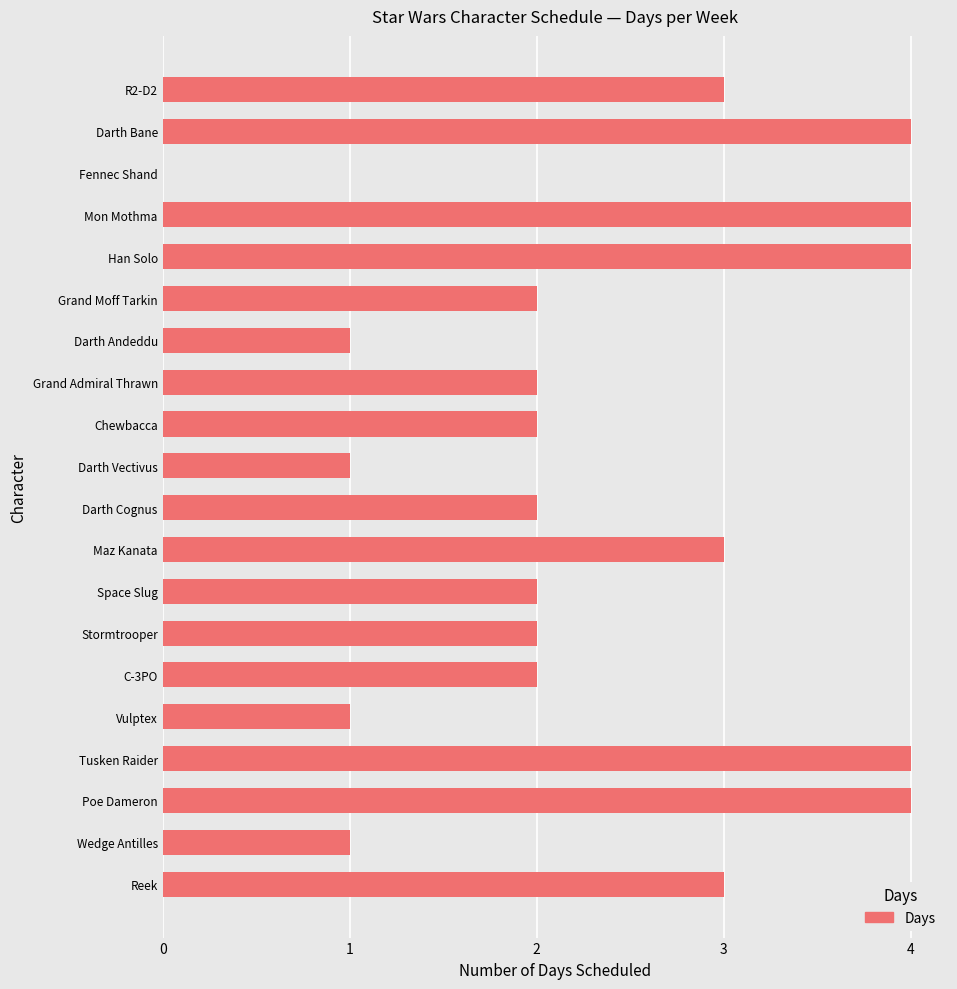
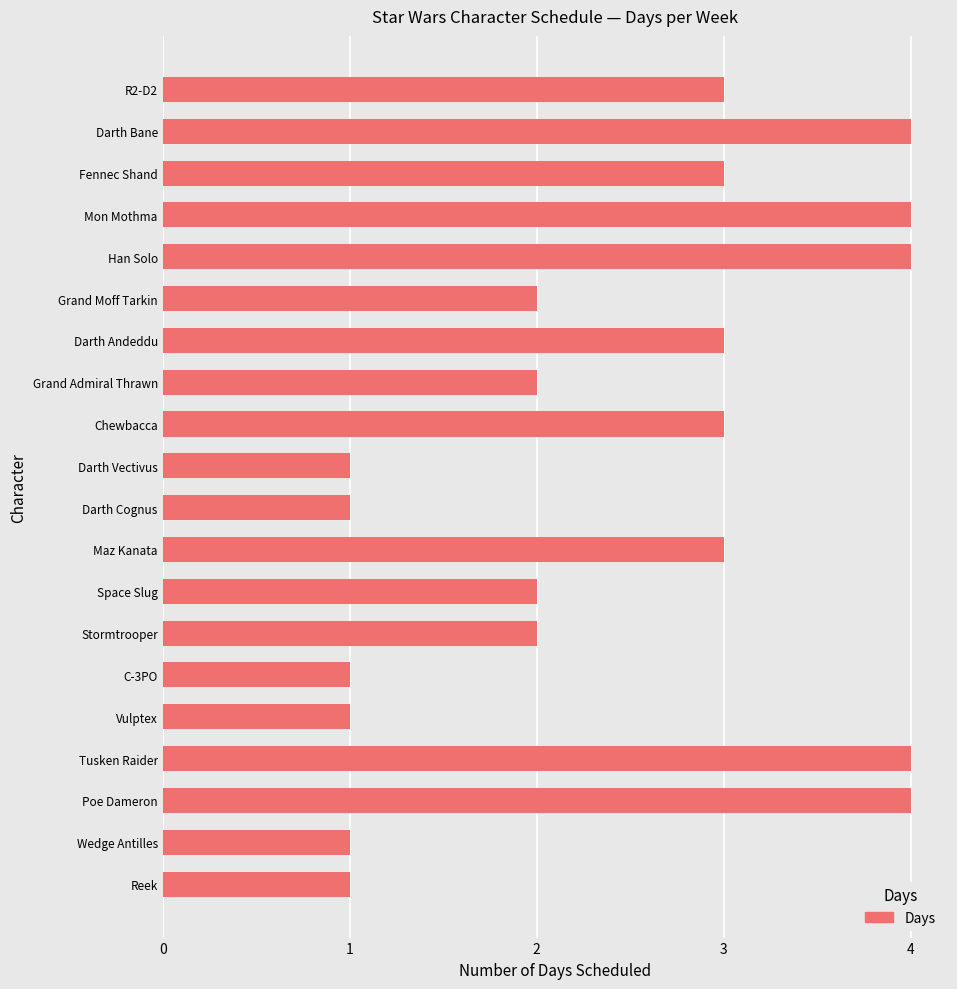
Fennec Shand: 0 -> 3
Darth Andeddu: 1 -> 3
Chewbacca: 2 -> 3
Darth Cognus: 2 -> 1
C-3PO: 2 -> 1
Reek: 3 -> 1
